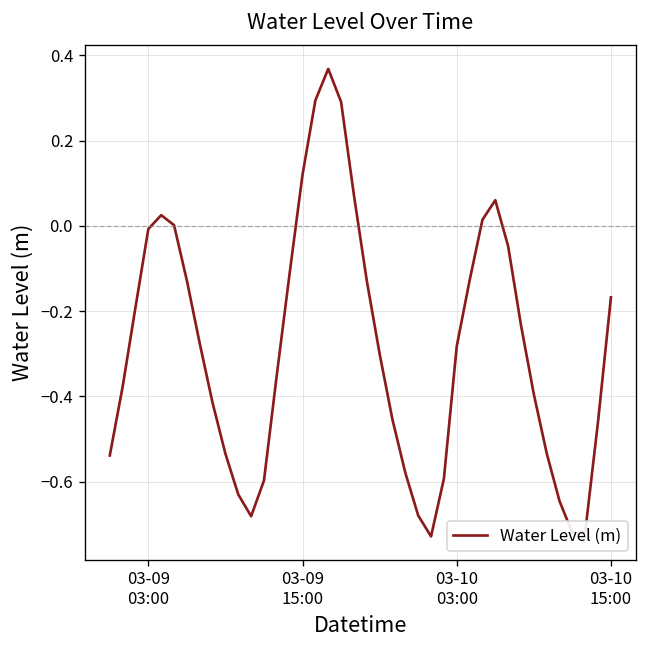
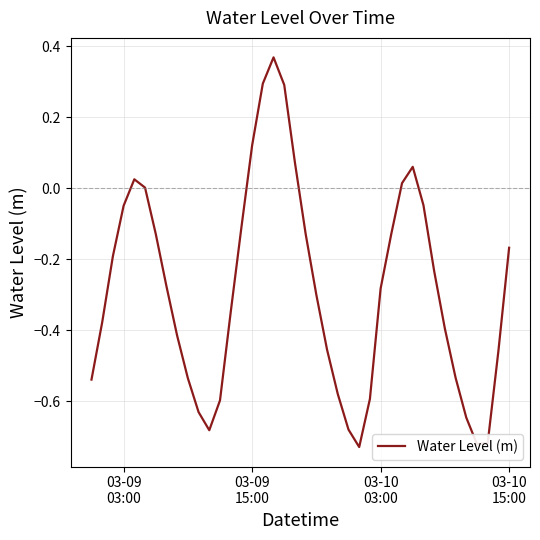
03-09 03:00: -0.01 -> -0.05
